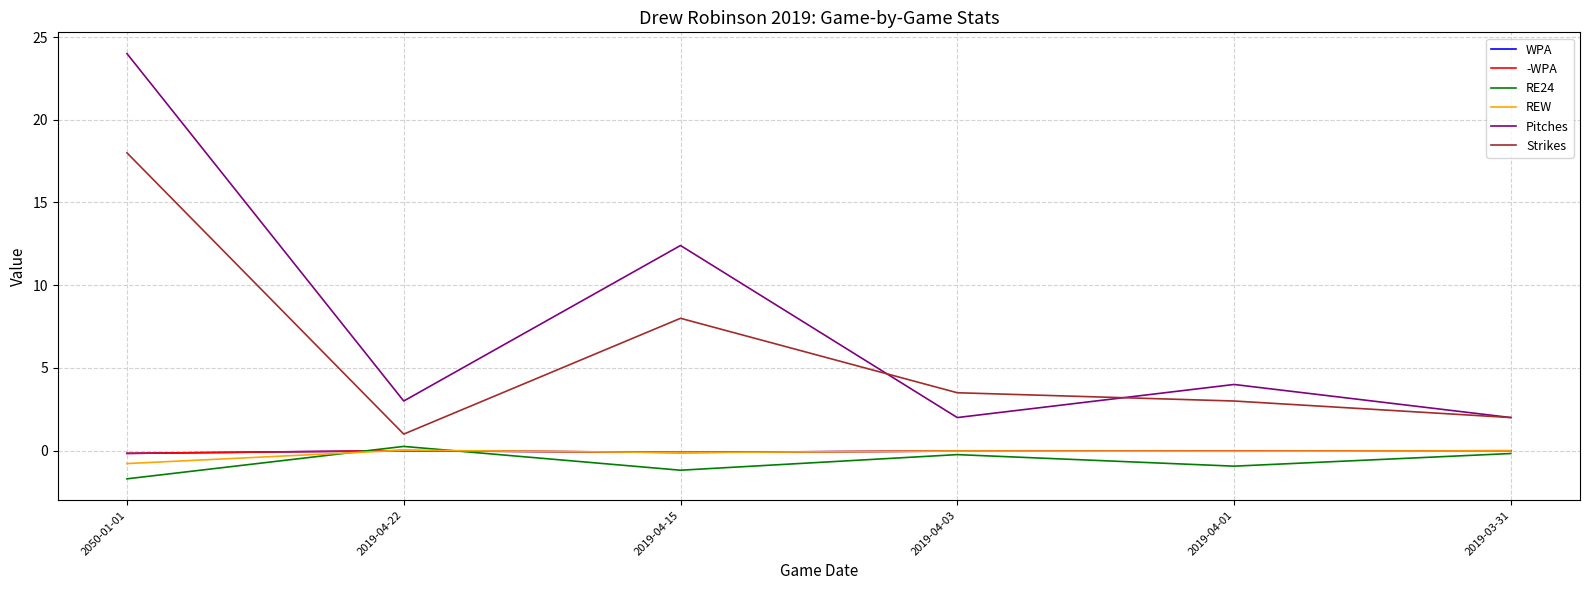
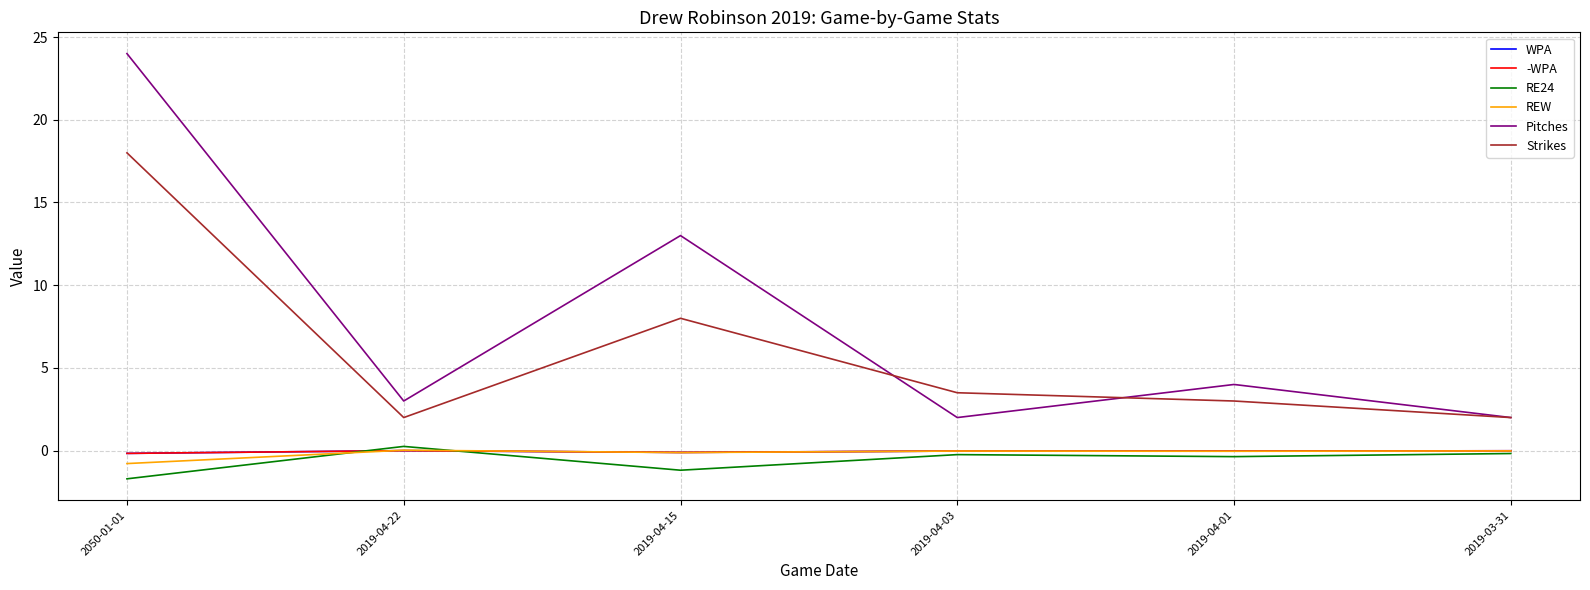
Strikes, 2019-04-22: 1 -> 2
Pitches, 2019-04-15: 12.4 -> 13.0
RE24, 2019-04-01: -0.9 -> -0.4
